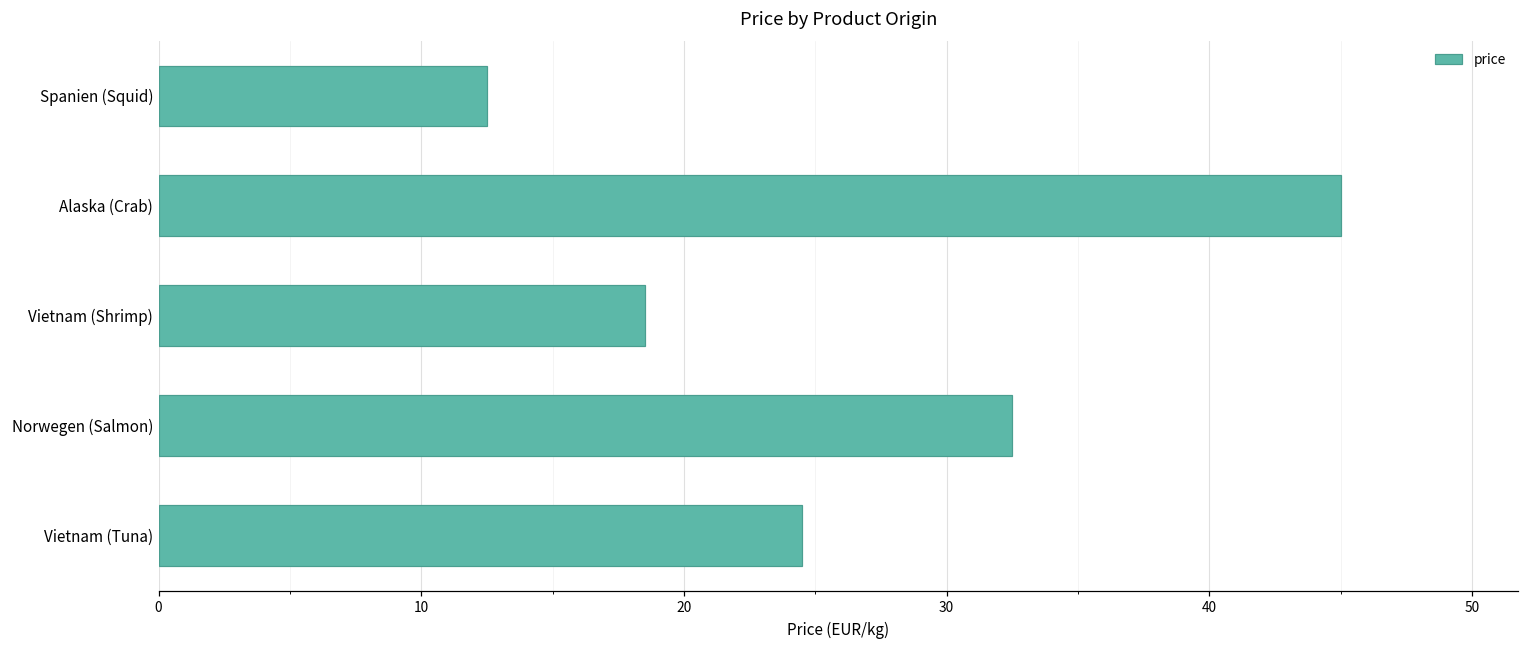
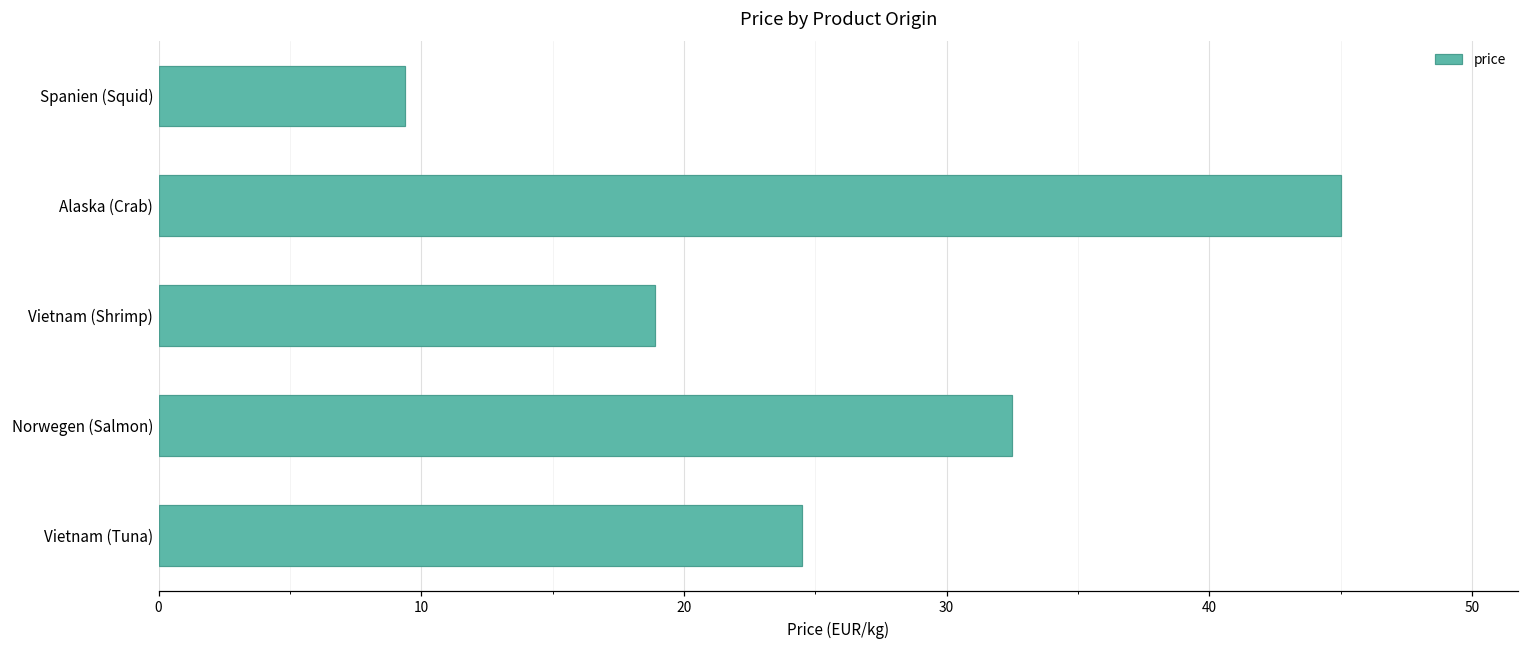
Spanien (Squid): 12.5 -> 9.4
Vietnam (Shrimp): 18.5 -> 18.9
